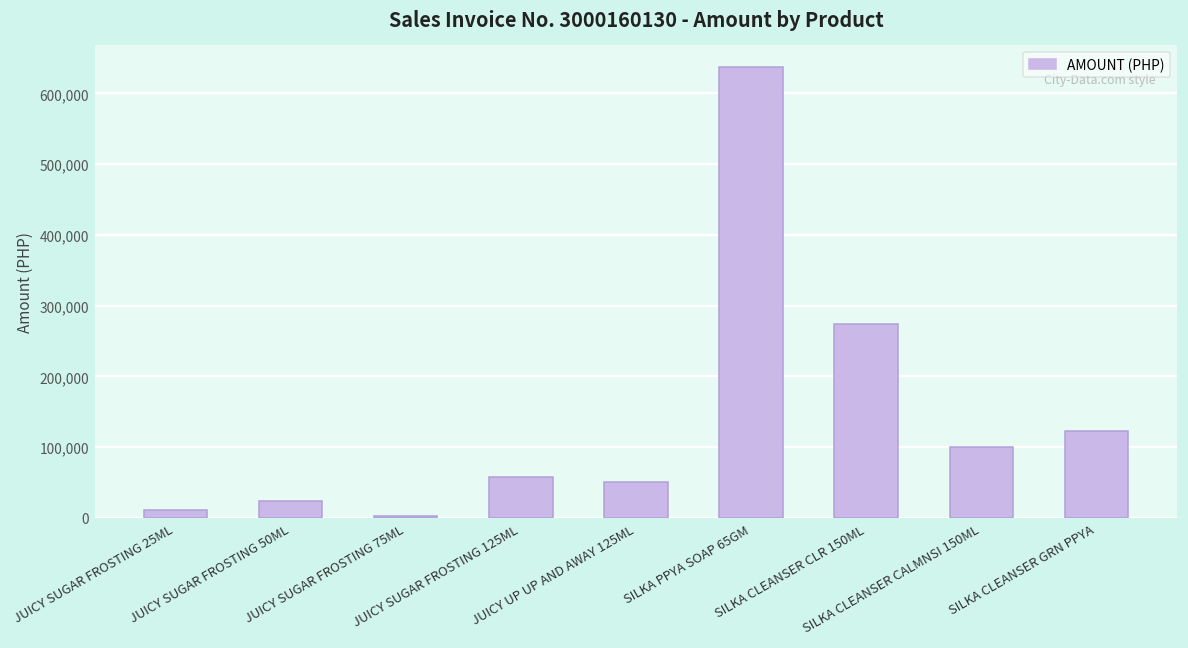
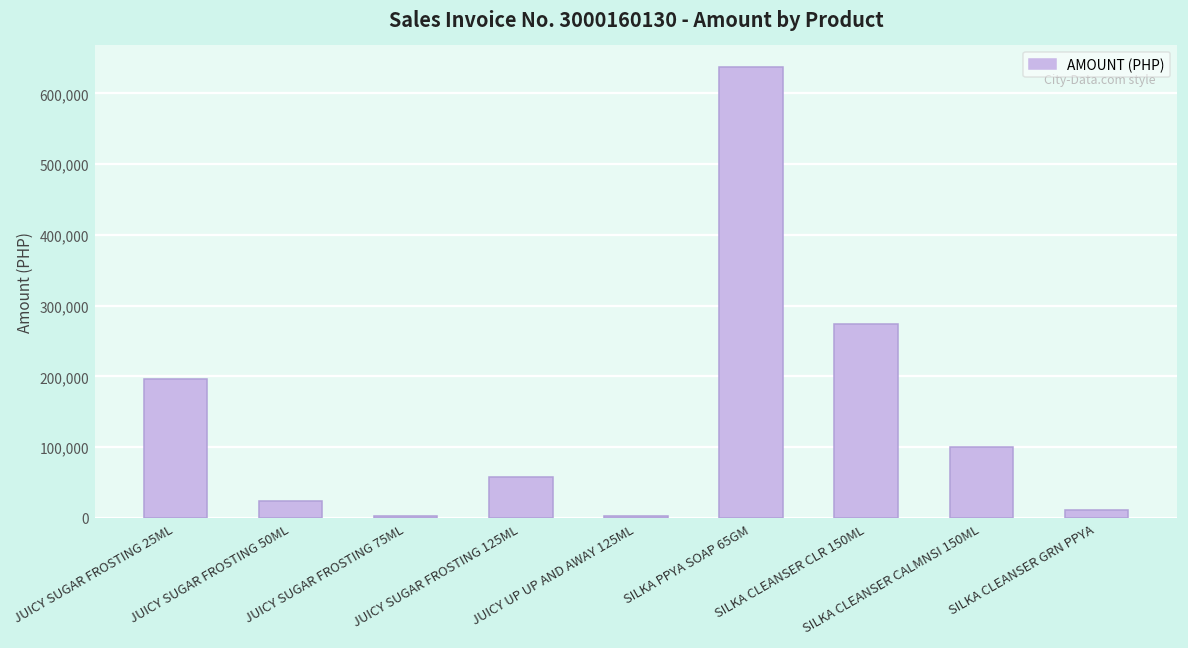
JUICY SUGAR FROSTING 25ML: 10,000 -> 200,000
JUICY UP UP AND AWAY 125ML: 50,000 -> 0
SILKA CLEANSER GRN PPYA: 120,000 -> 10,000
